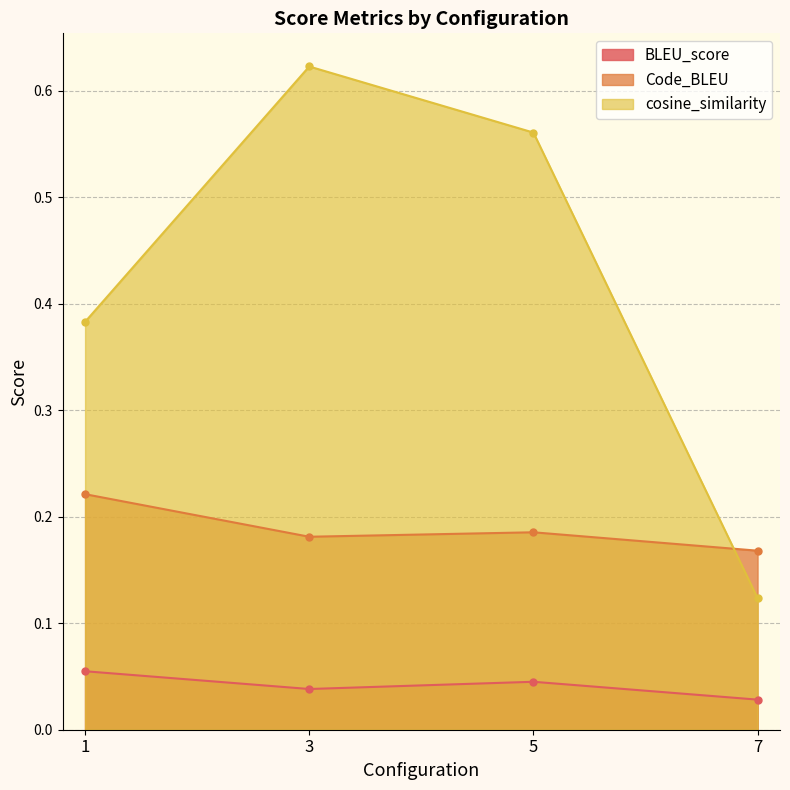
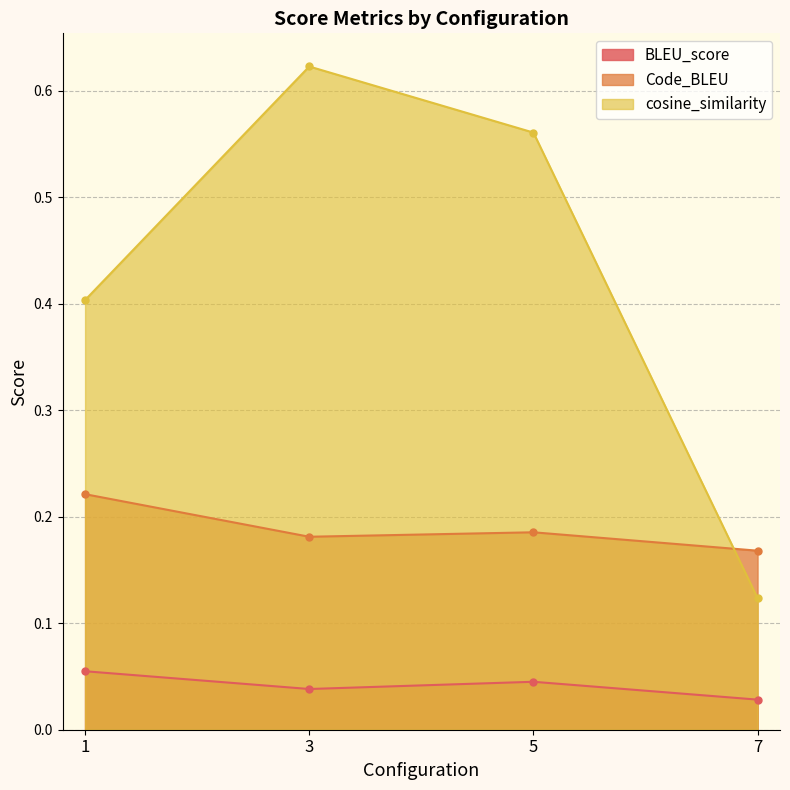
cosine_similarity, 1: 0.383 -> 0.403
